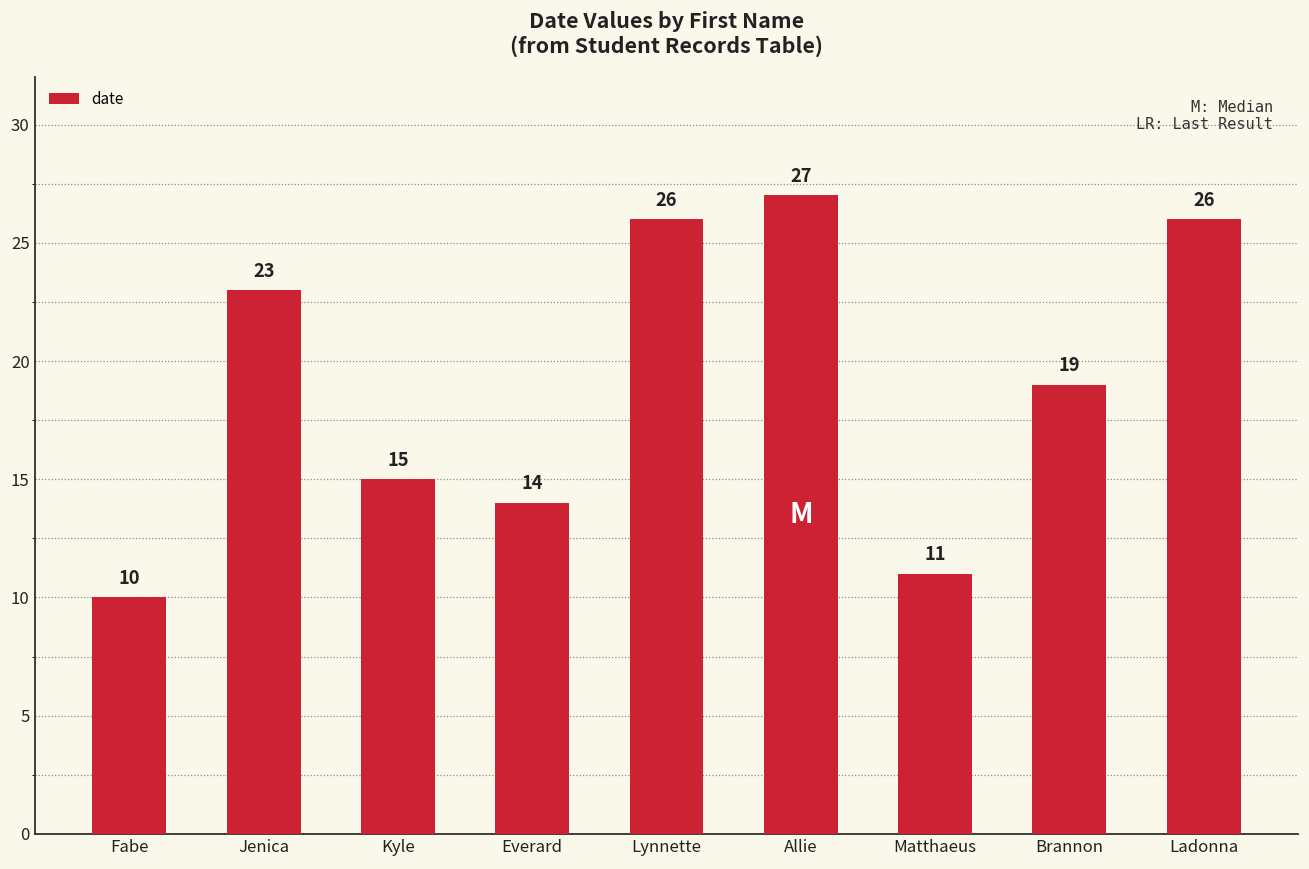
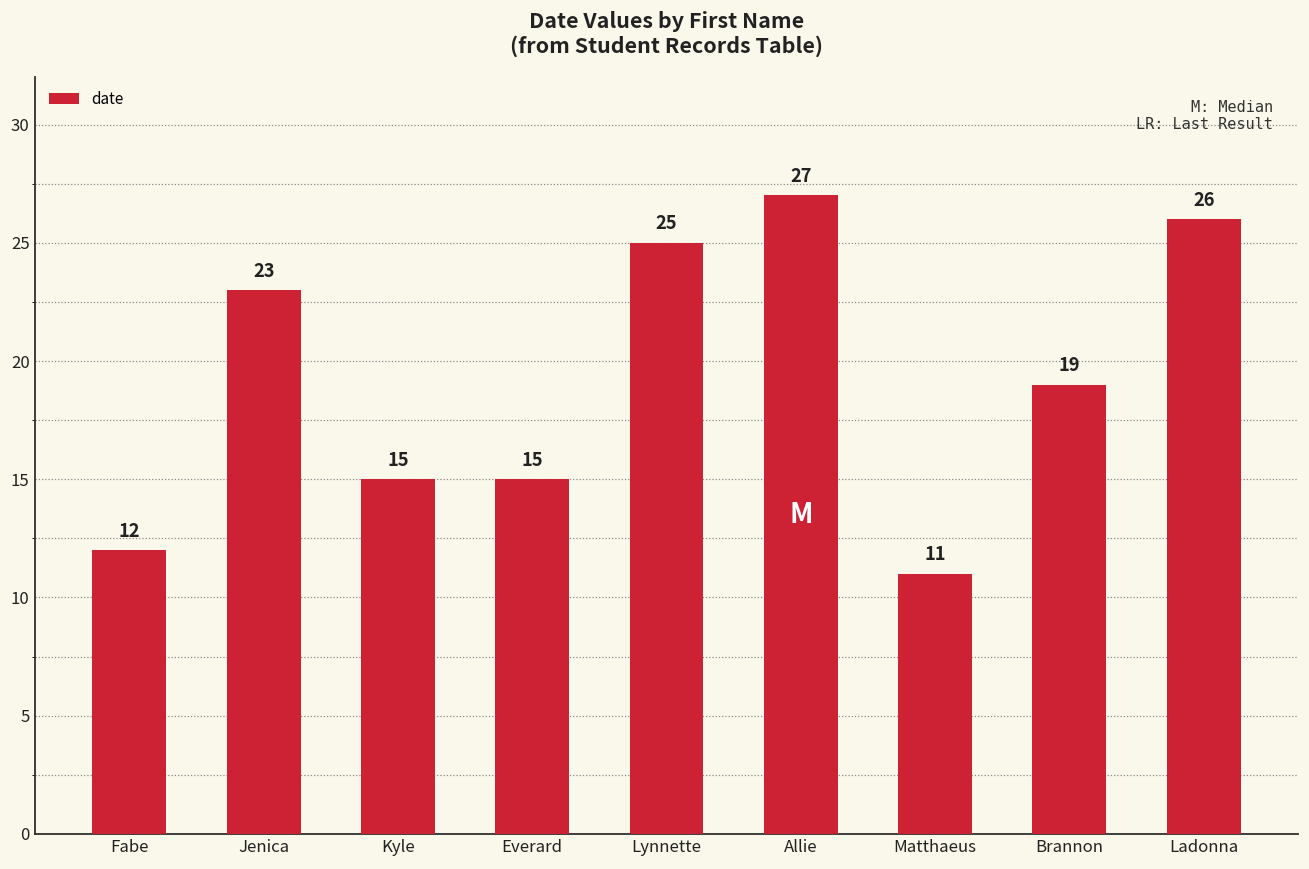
Fabe: 10 -> 12
Everard: 14 -> 15
Lynnette: 26 -> 25
